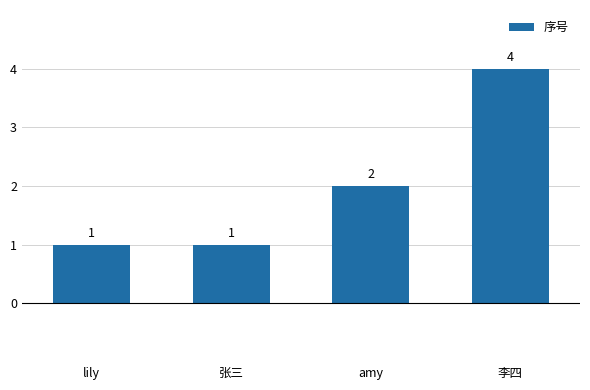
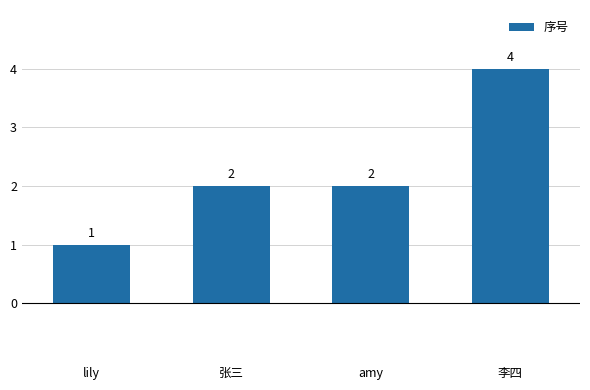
张三: 1 -> 2
